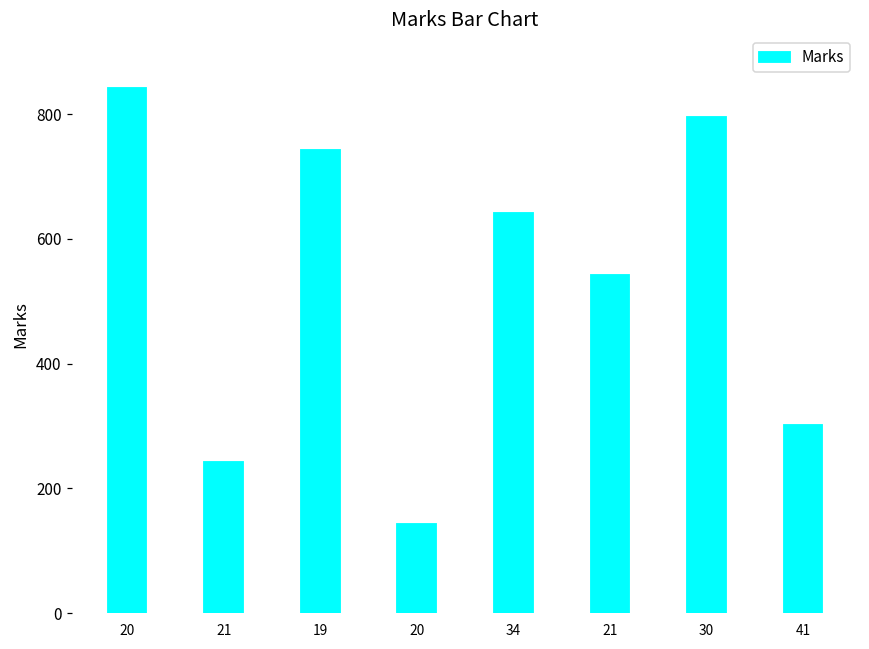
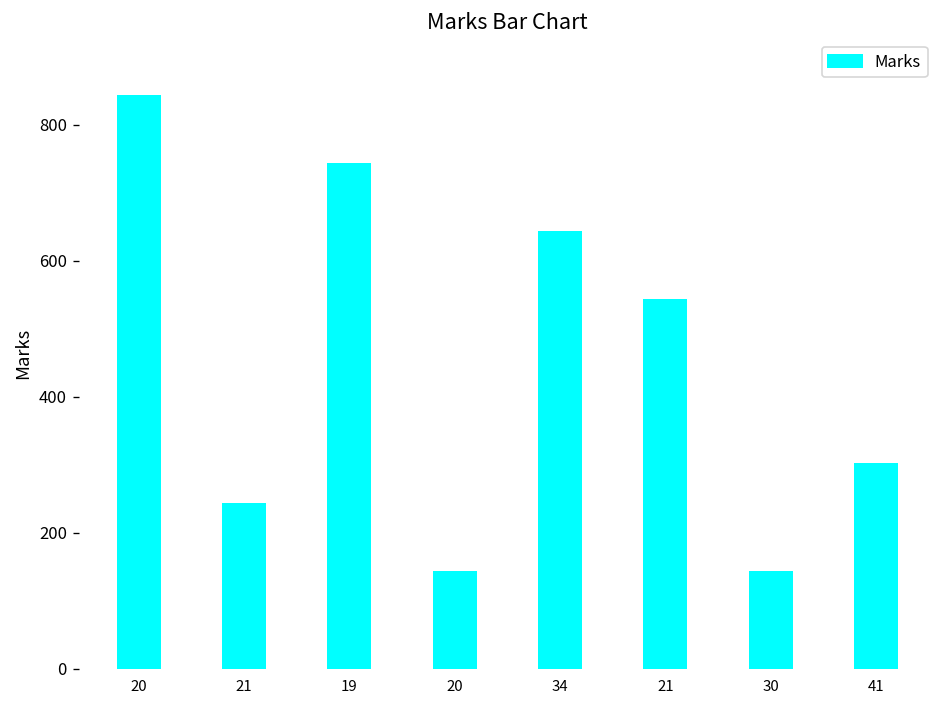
30: 800 -> 140
